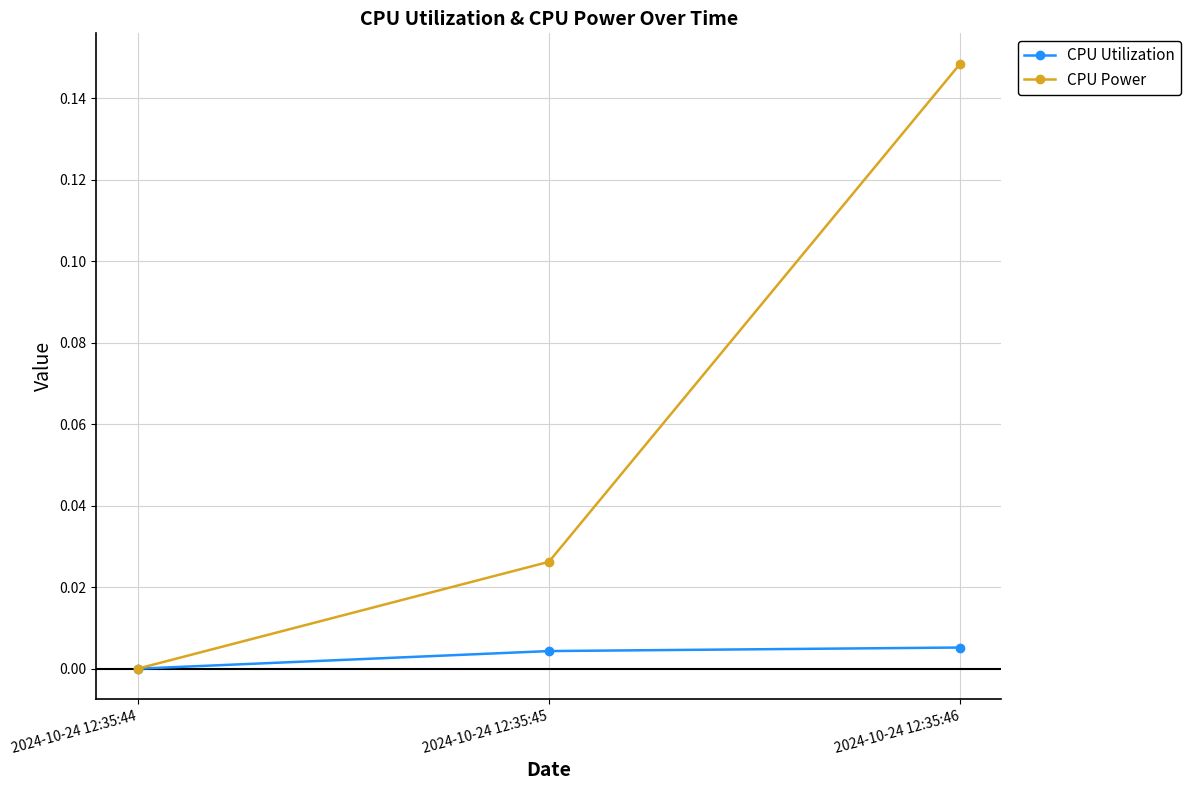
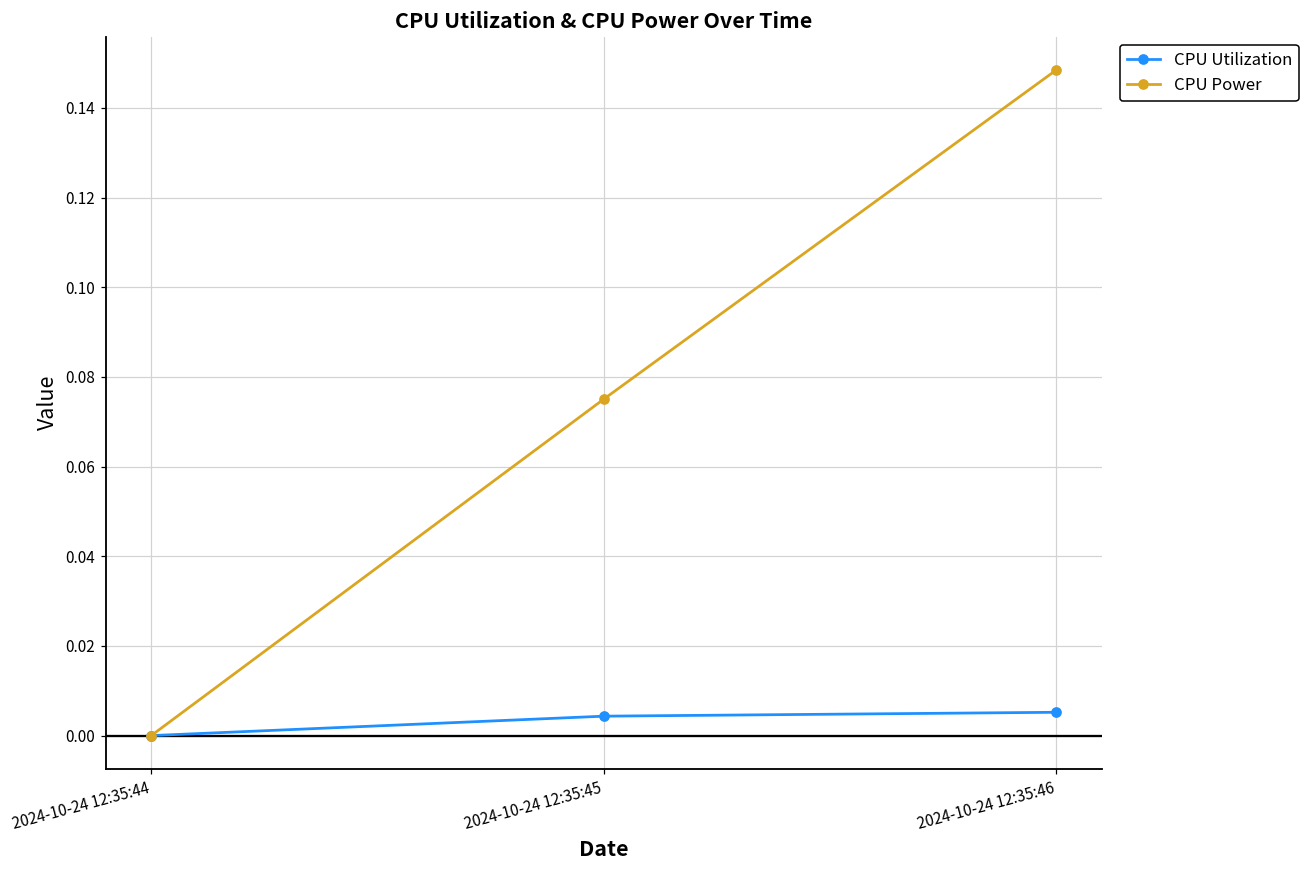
CPU Power, 2024-10-24 12:35:45: 0.026 -> 0.075
